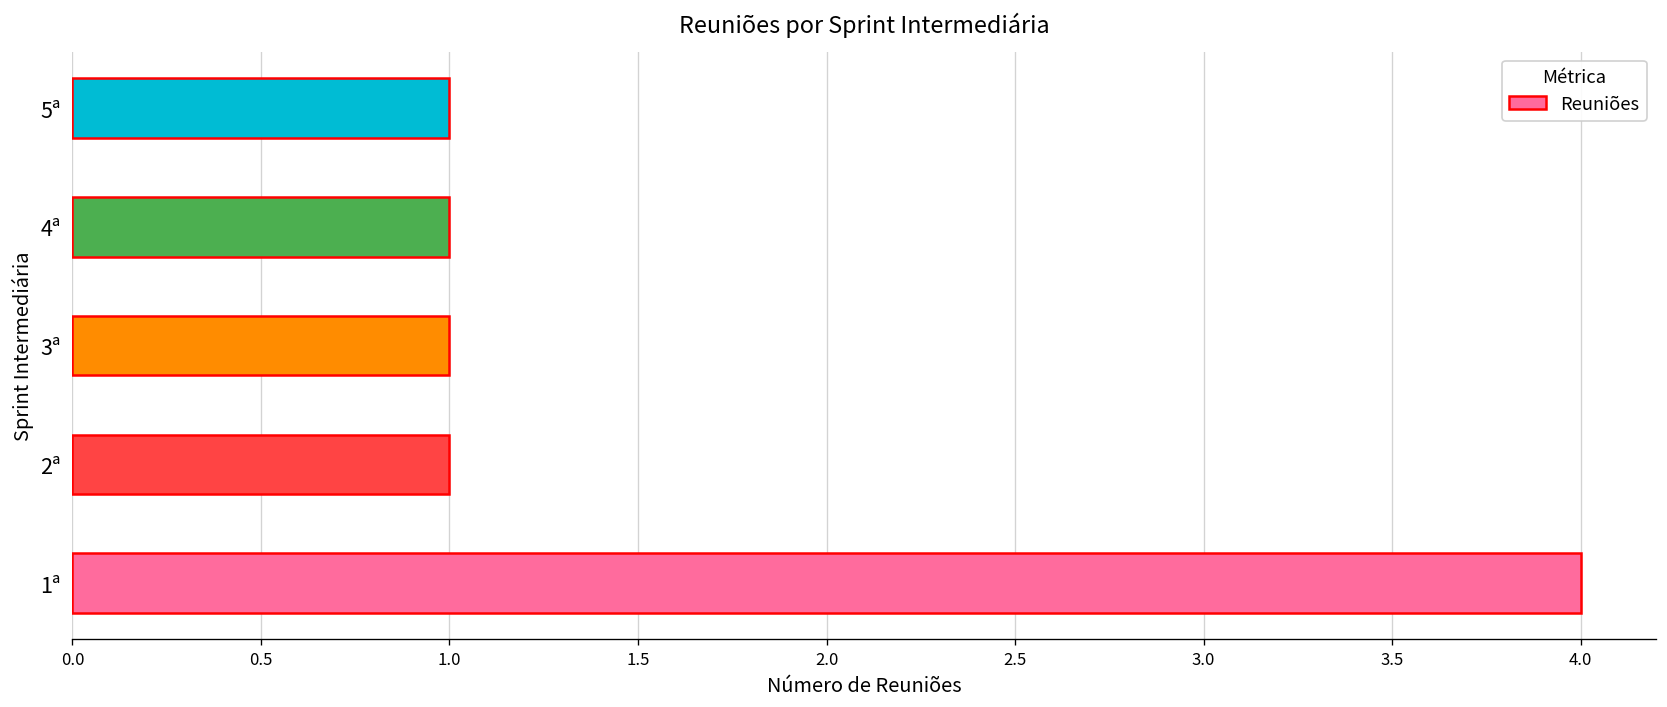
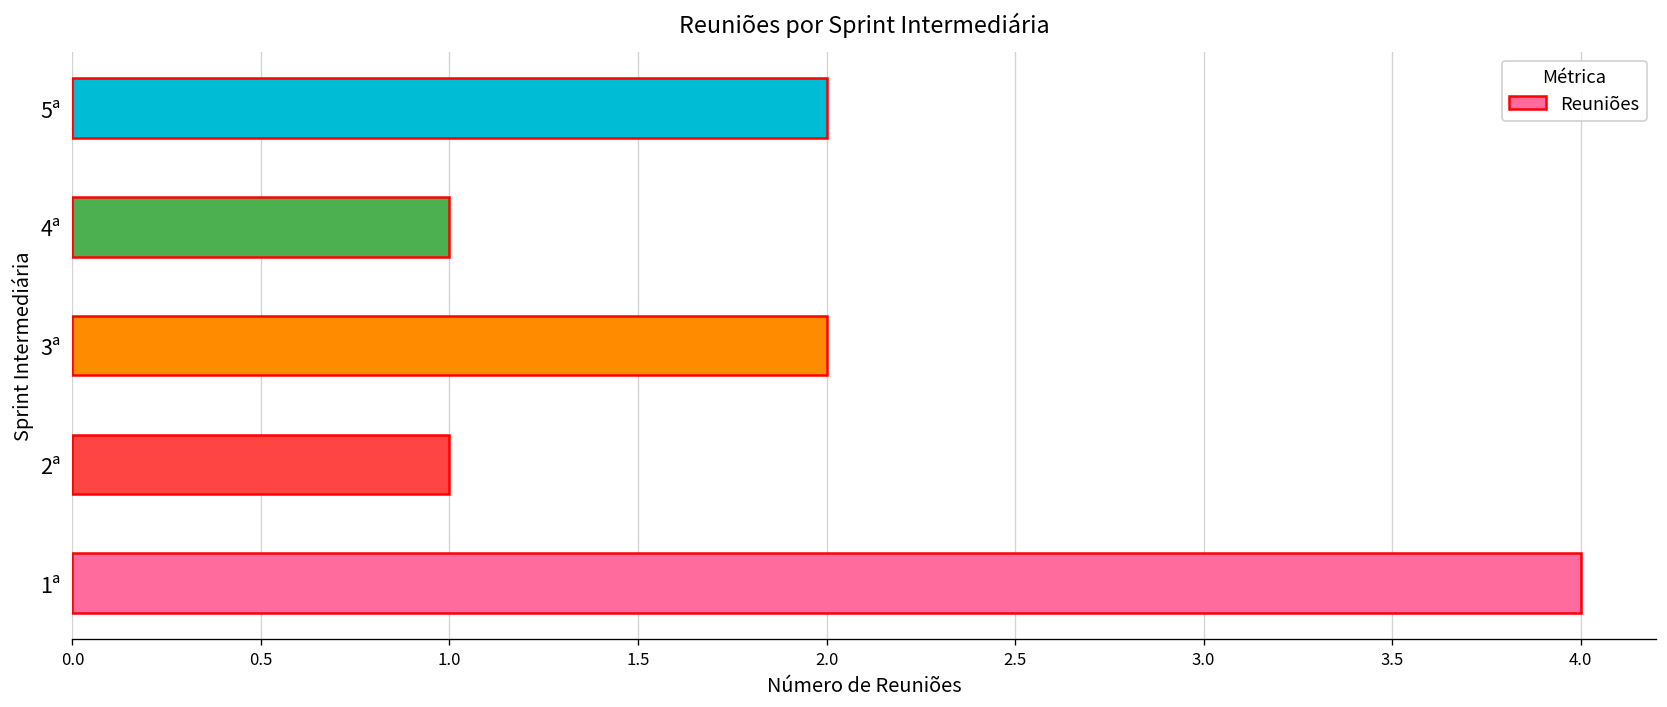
5ª: 1 -> 2
3ª: 1 -> 2
